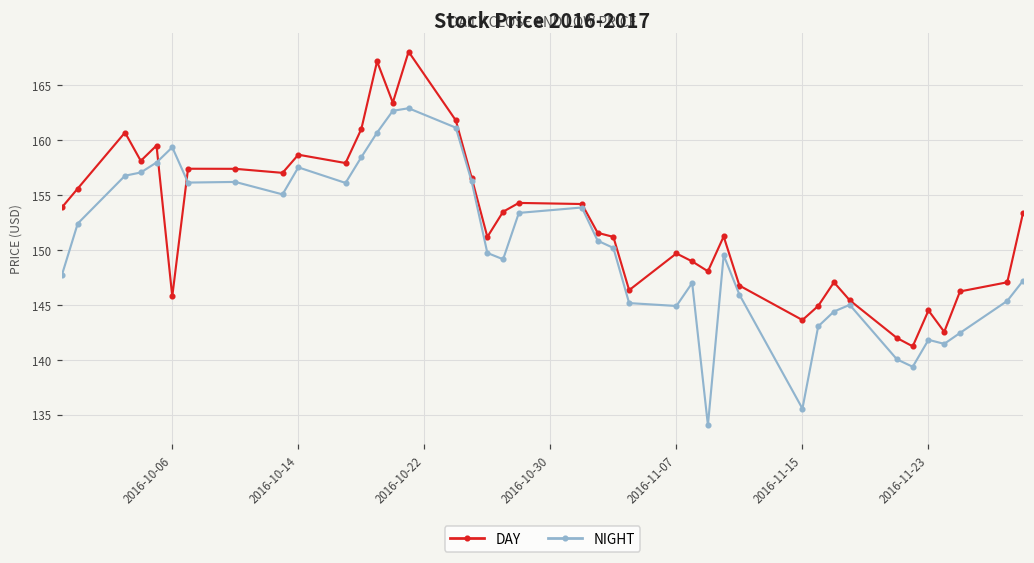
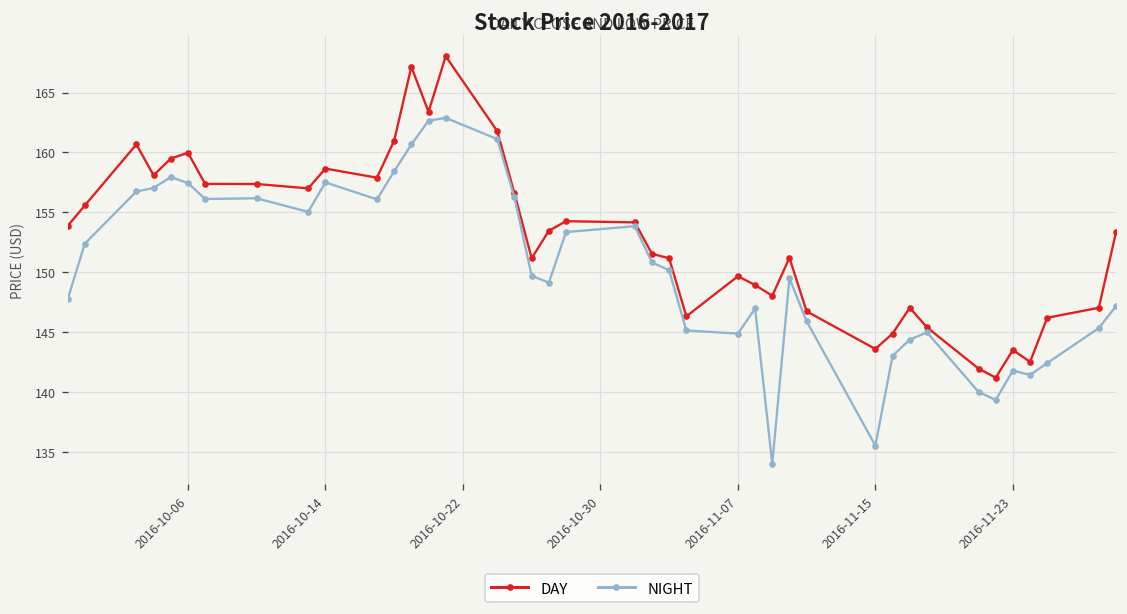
DAY, 2016-10-06: 146 -> 160
NIGHT, 2016-10-06: 159 -> 157
DAY, 2016-11-23: 144.5 -> 143.5
